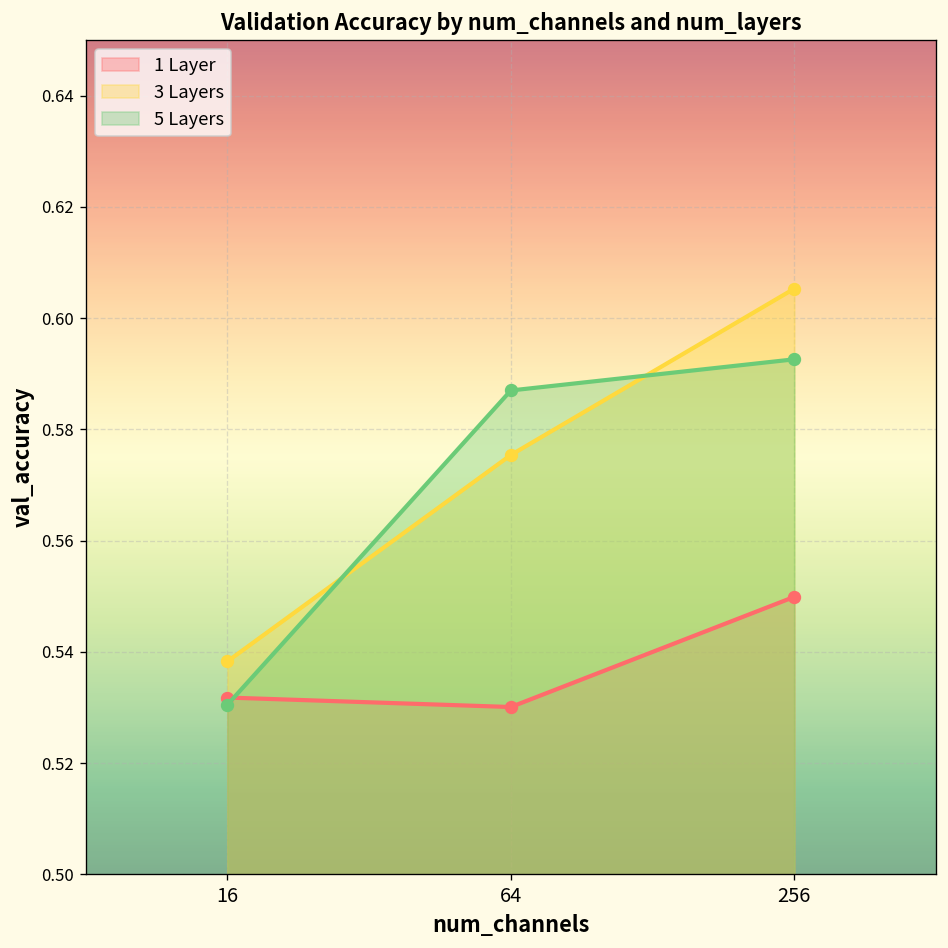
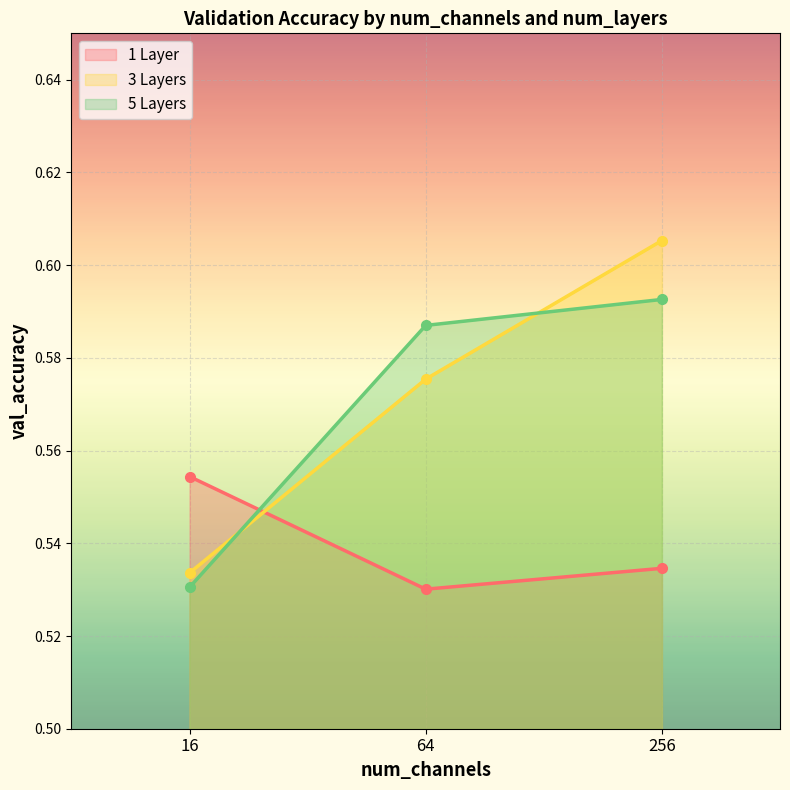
1 Layer, 16: 0.532 -> 0.554
3 Layers, 16: 0.538 -> 0.534
1 Layer, 256: 0.550 -> 0.535
